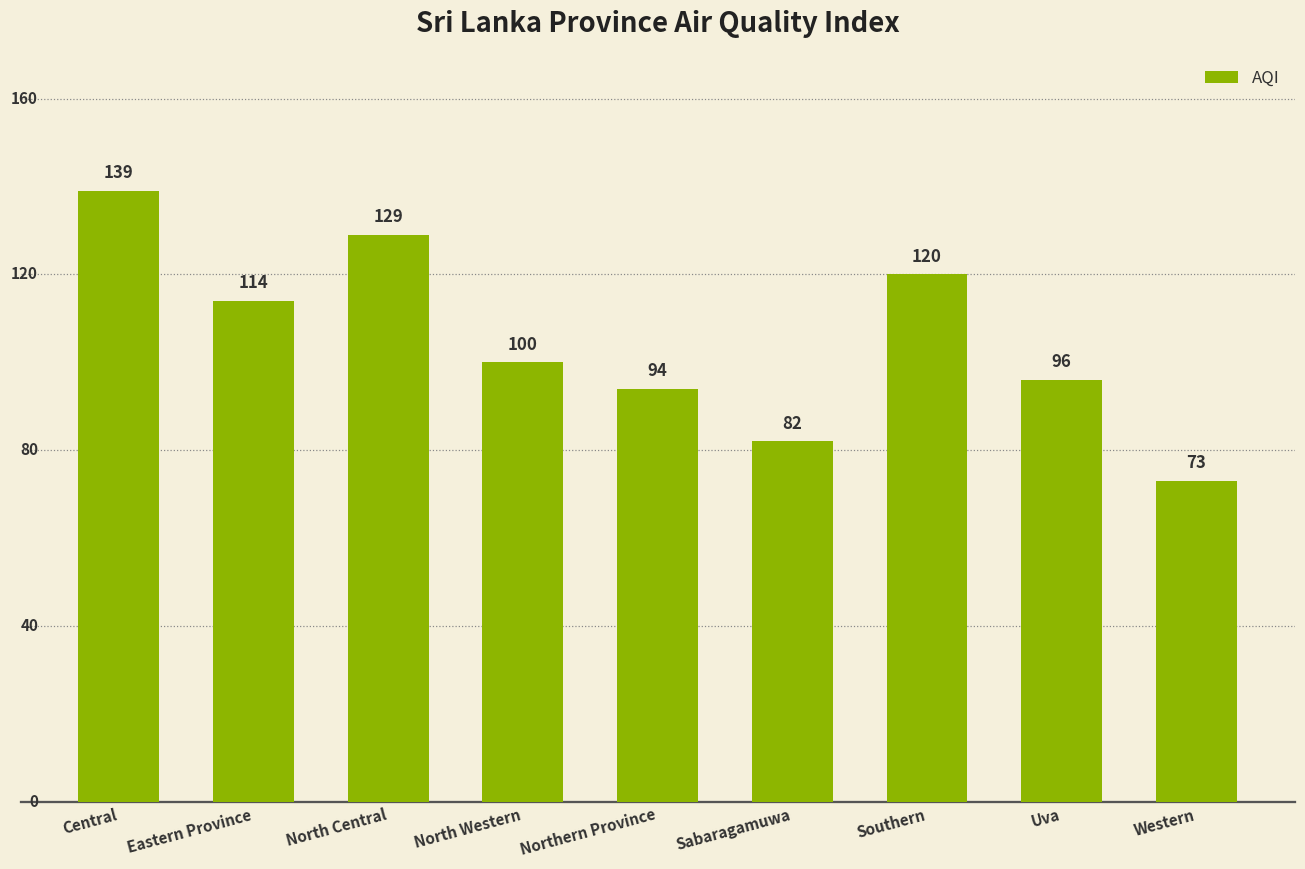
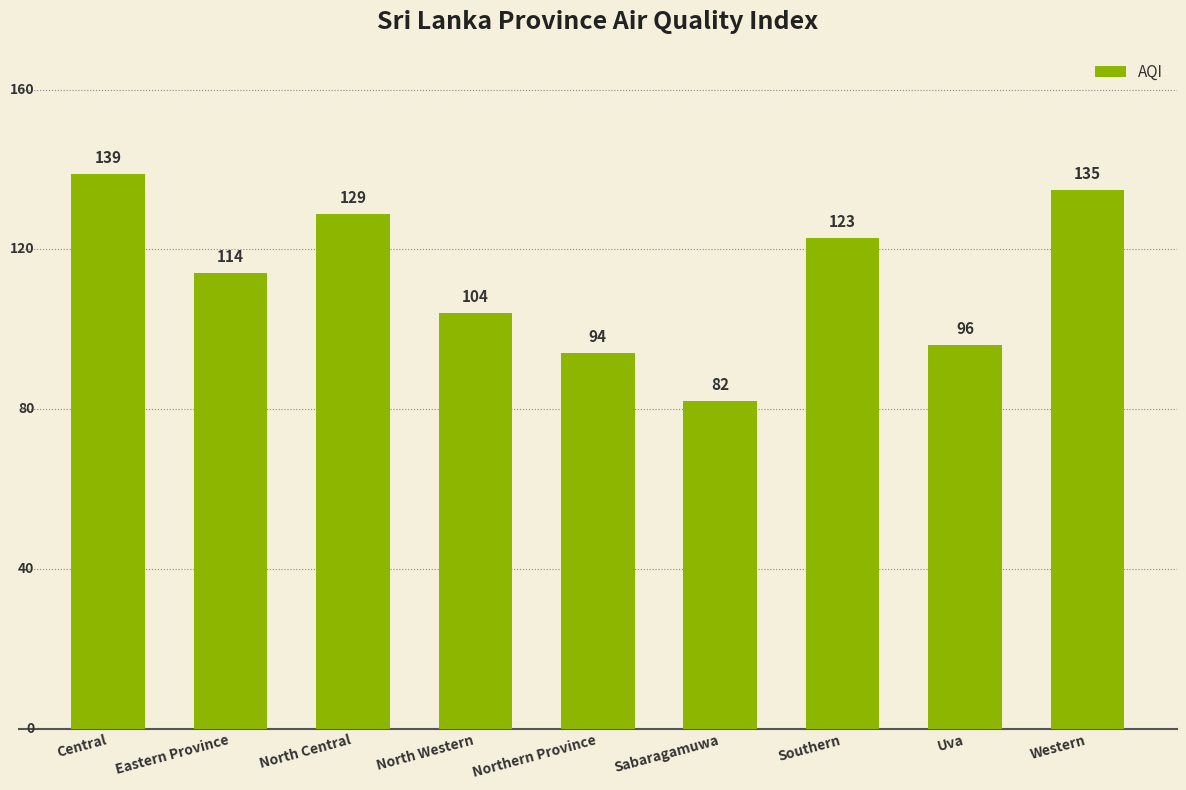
North Western: 100 -> 104
Southern: 120 -> 123
Western: 73 -> 135
